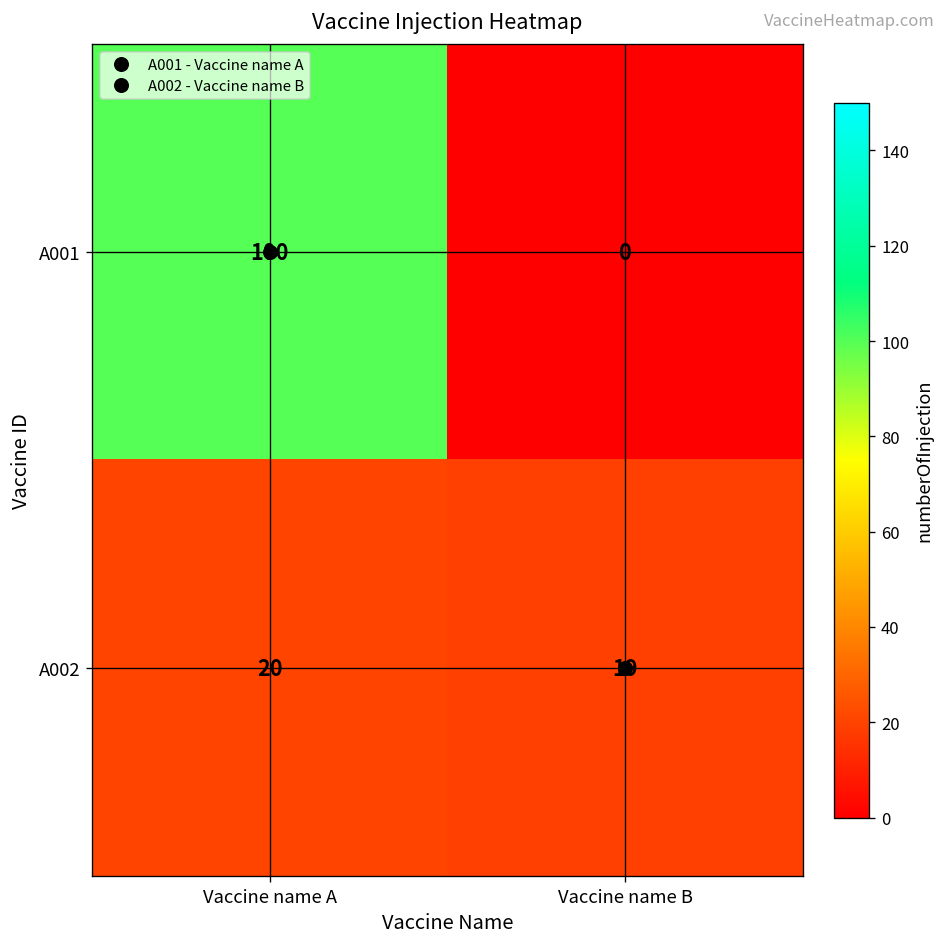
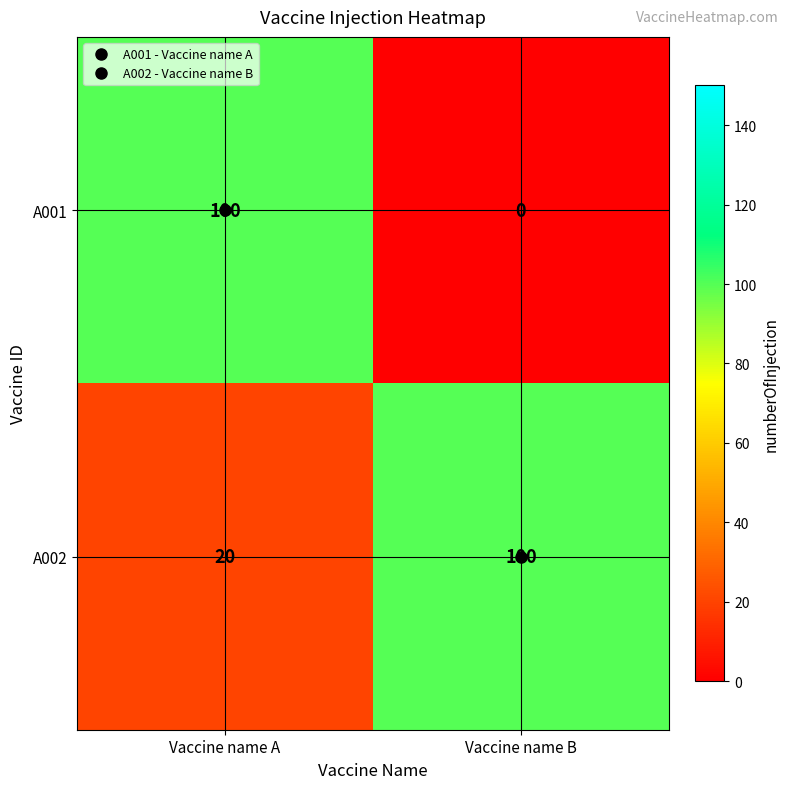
A002, Vaccine name B: 19 -> 100
